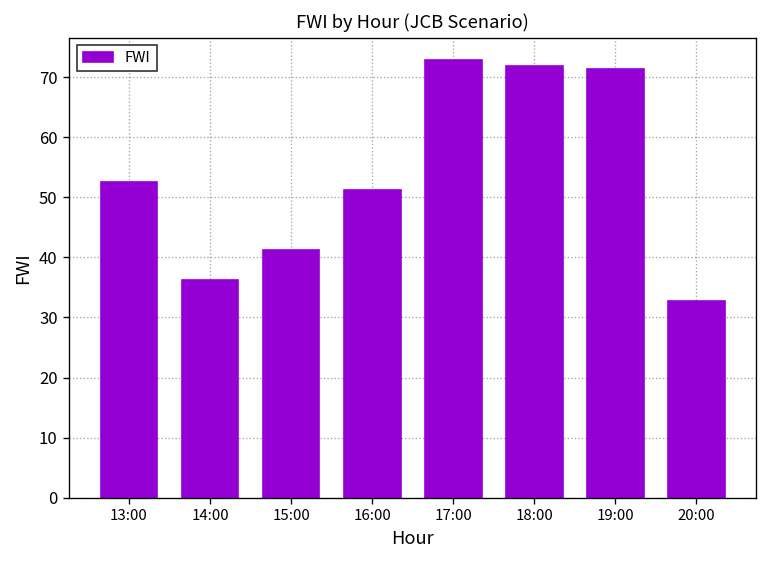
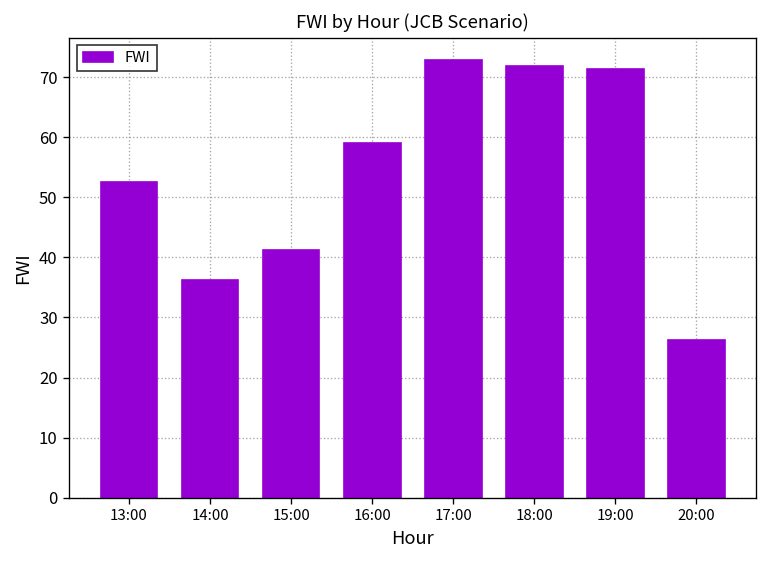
16:00: 51 -> 59
20:00: 33 -> 26
